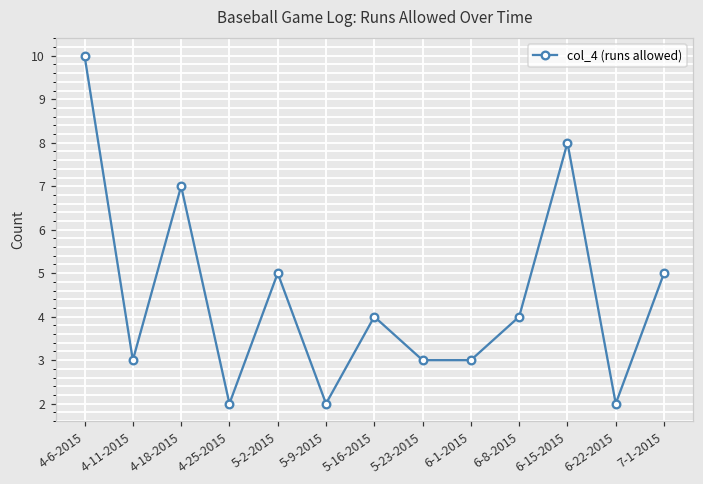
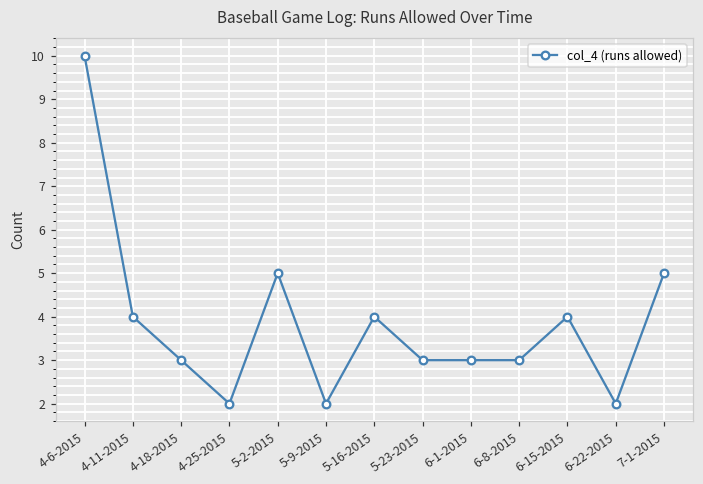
4-11-2015: 3 -> 4
4-18-2015: 7 -> 3
6-8-2015: 4 -> 3
6-15-2015: 8 -> 4
